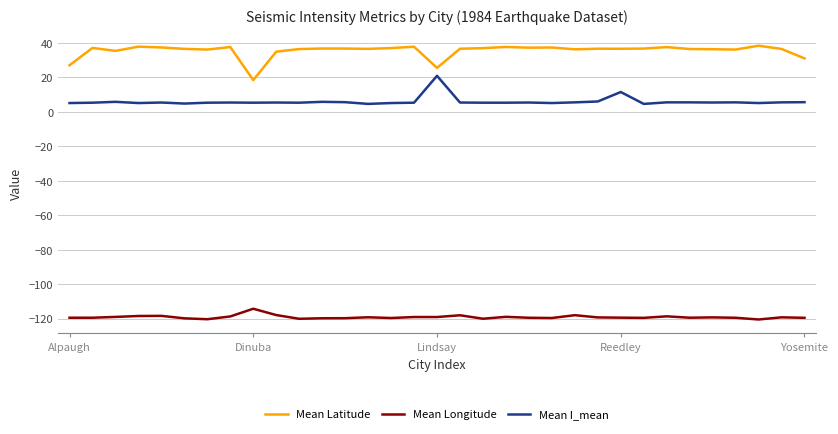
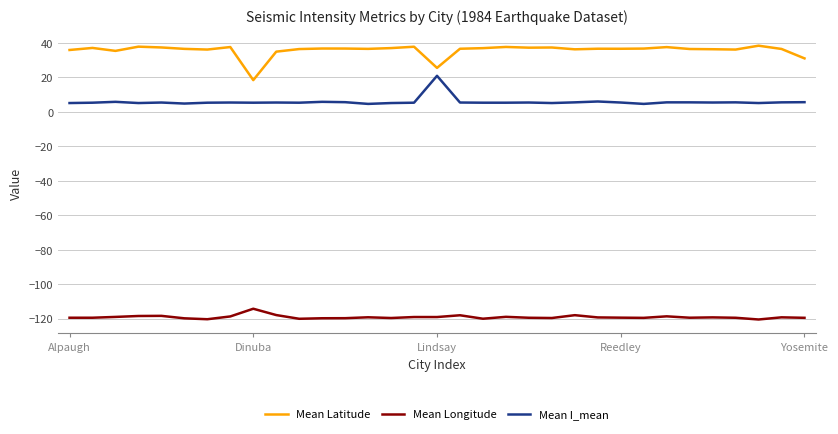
Mean Latitude, Alpaugh: 27 -> 36
Mean I_mean, Reedley: 12 -> 5
